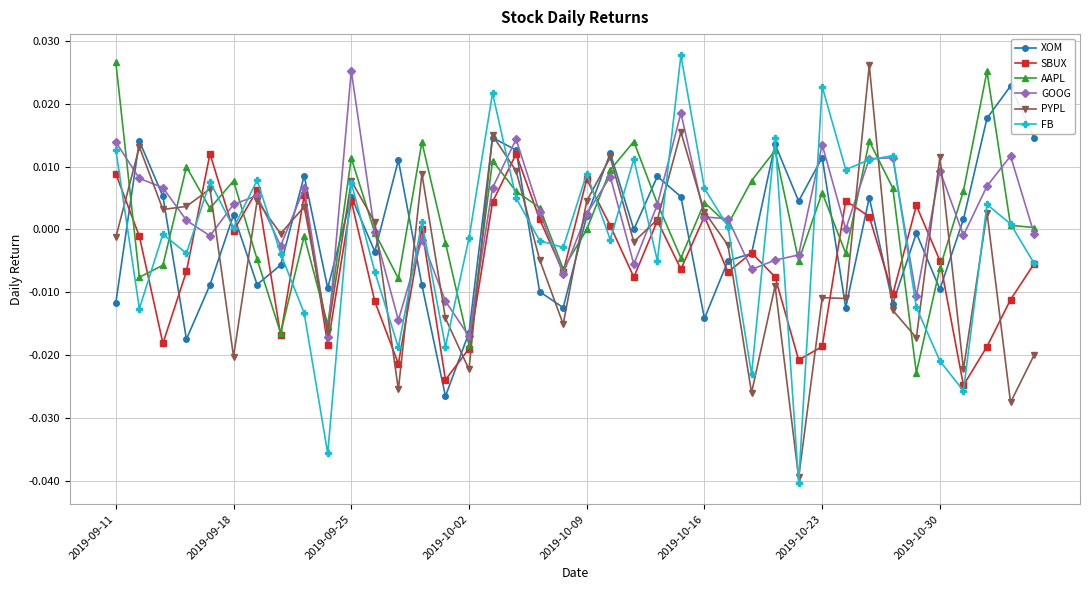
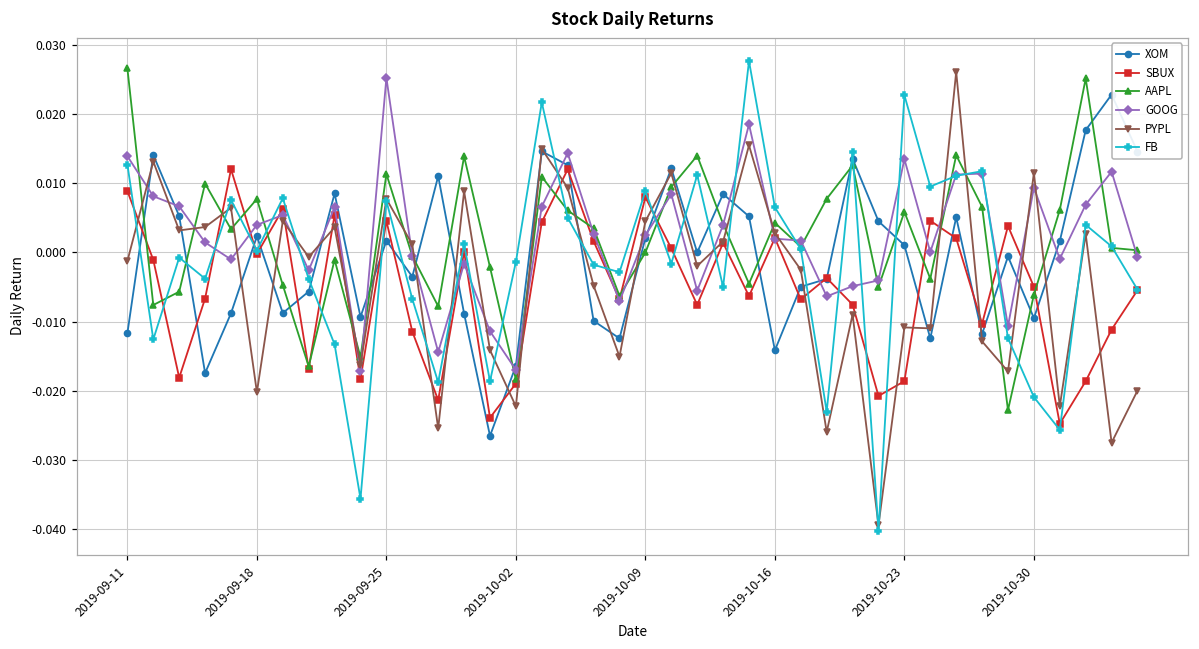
XOM, 2019-09-25: 0.005 -> 0.002
XOM, 2019-10-23: 0.011 -> 0.001
